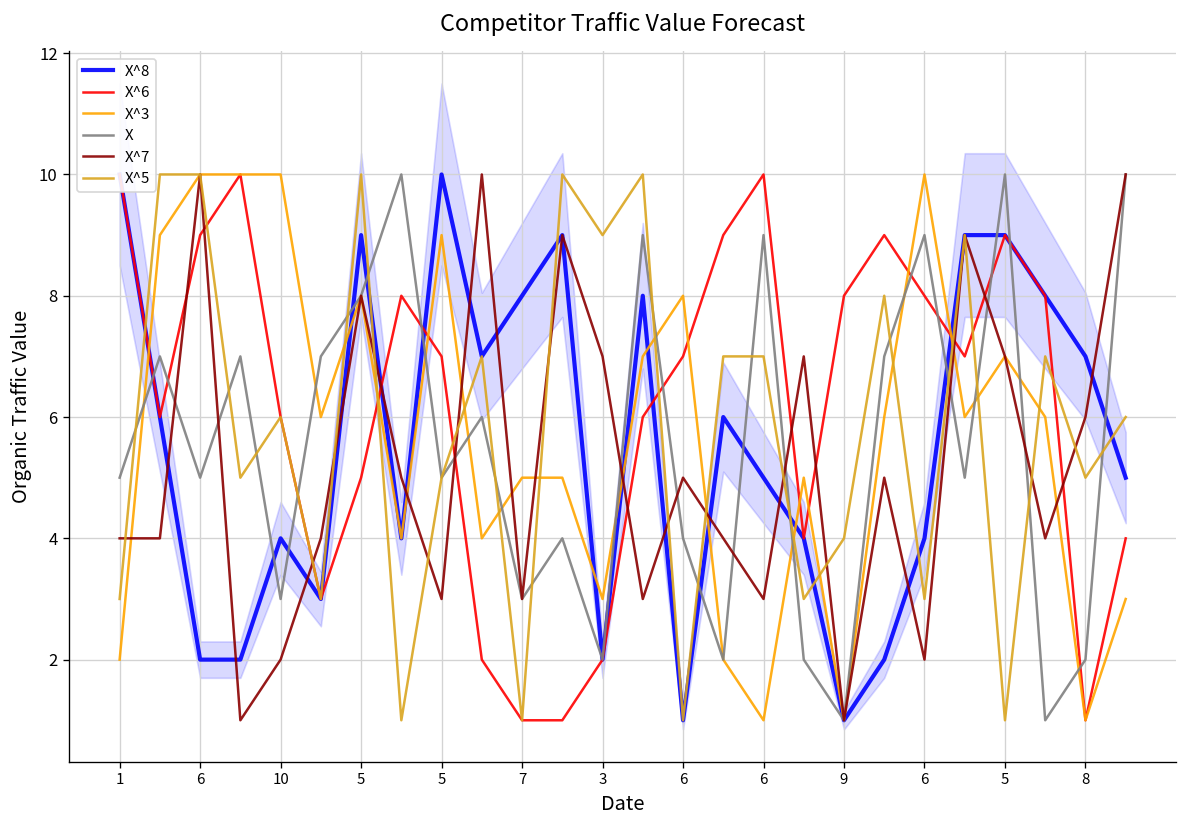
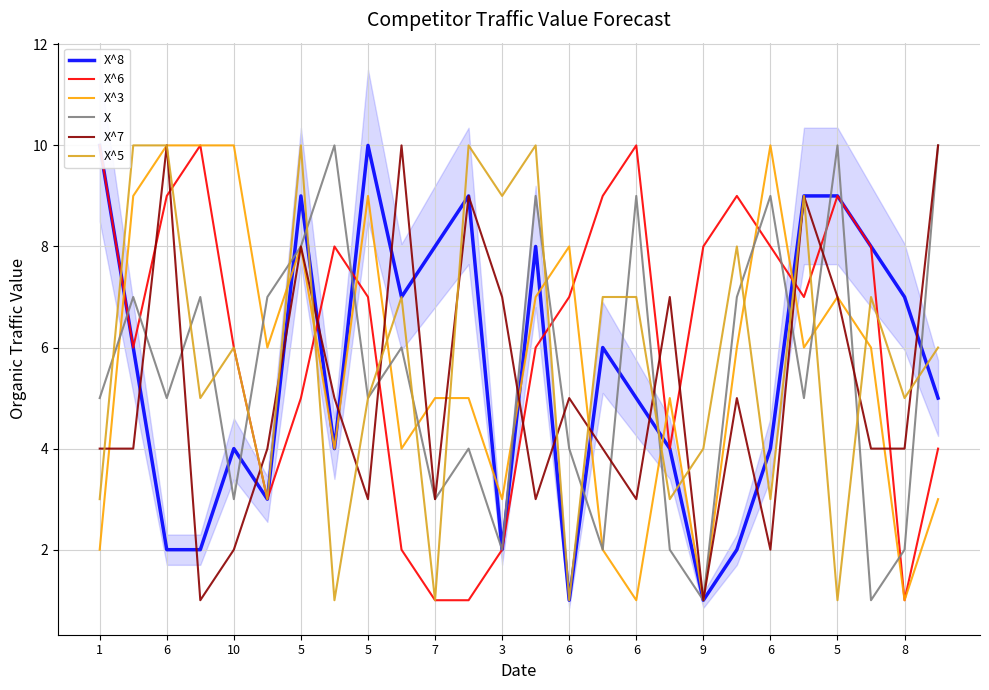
X^7, 8: 6 -> 4
